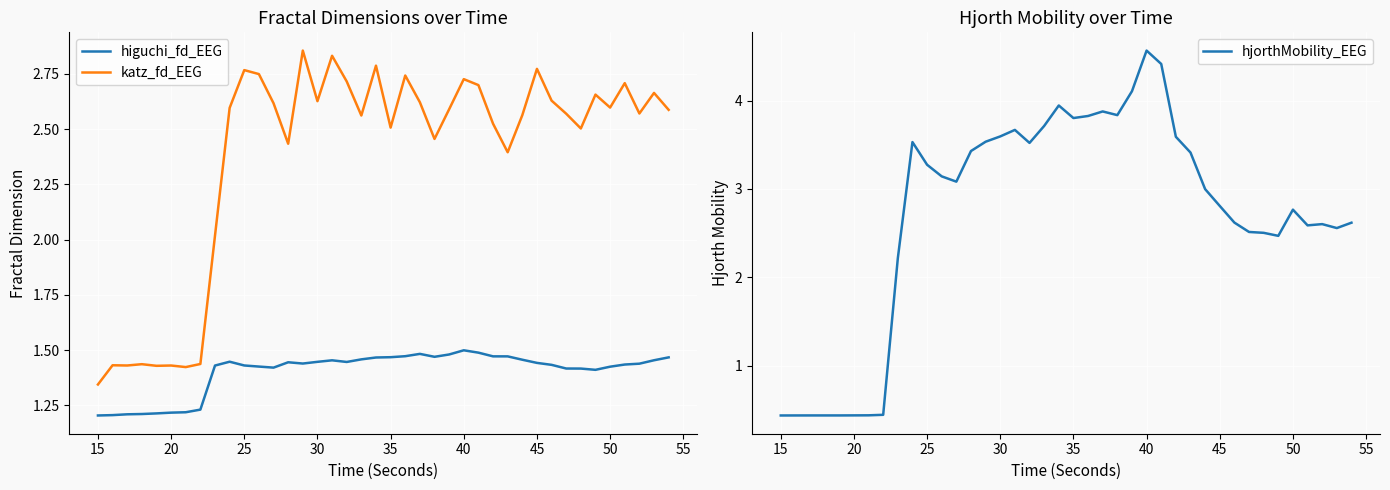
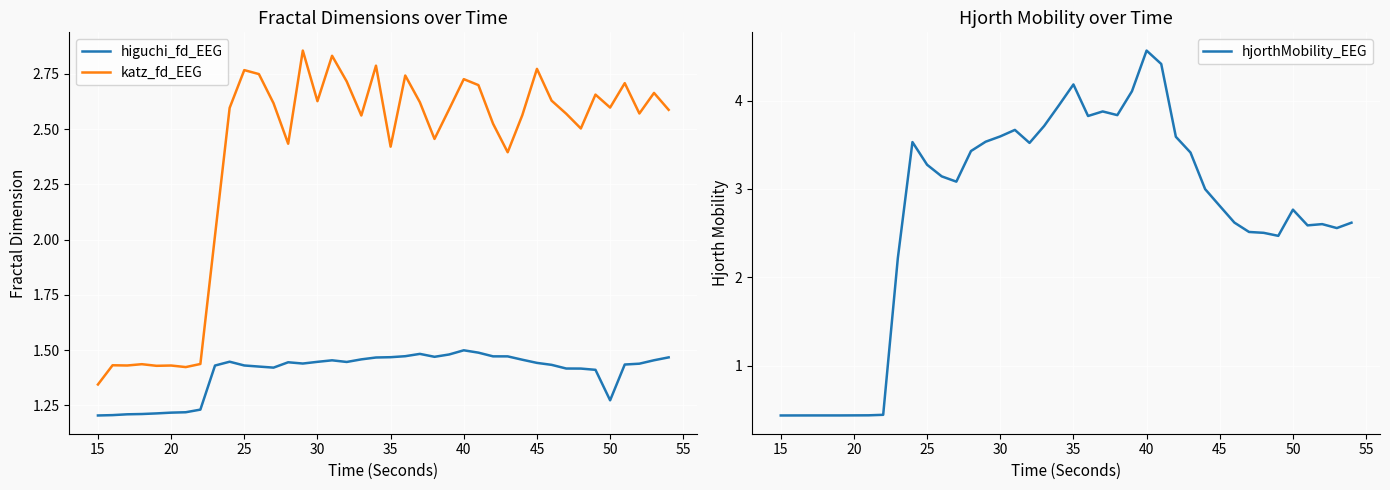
Fractal Dimensions over Time, katz_fd_EEG, 35: 2.51 -> 2.42
Fractal Dimensions over Time, higuchi_fd_EEG, 50: 1.43 -> 1.27
Hjorth Mobility over Time, 35: 3.8 -> 4.2
